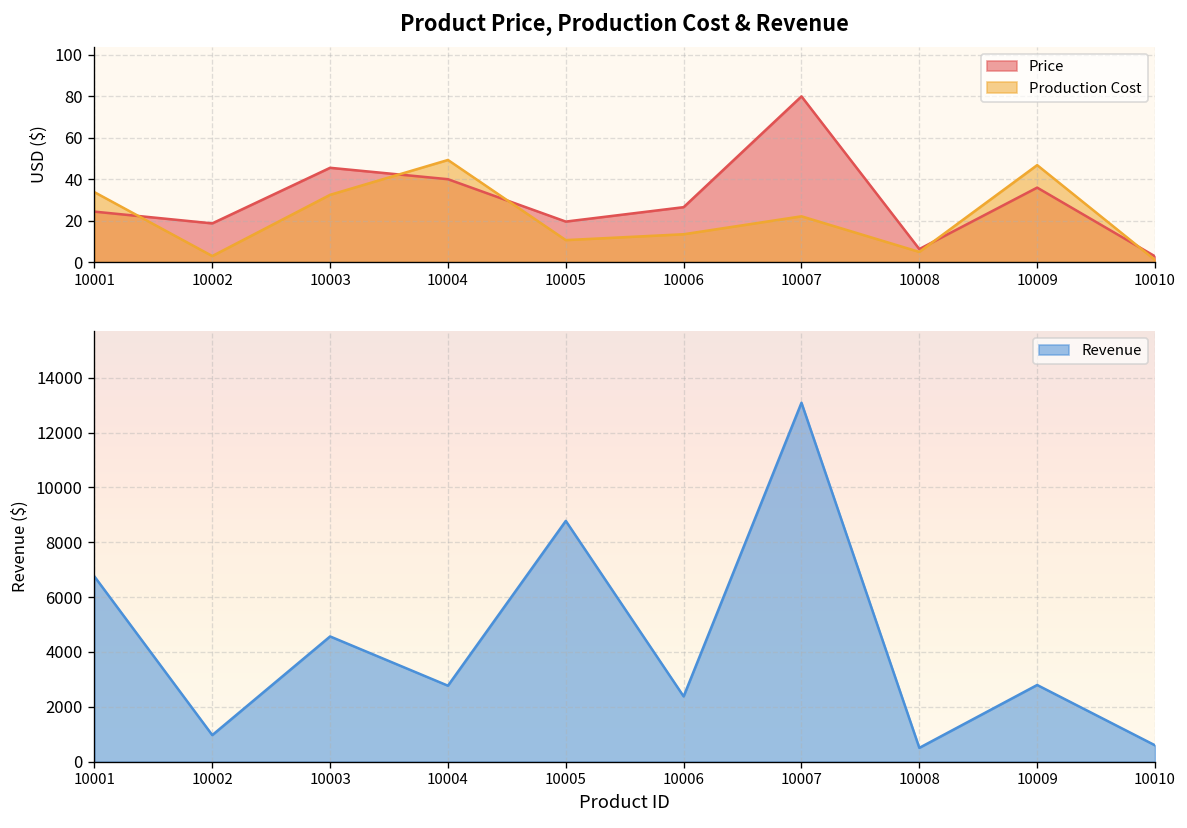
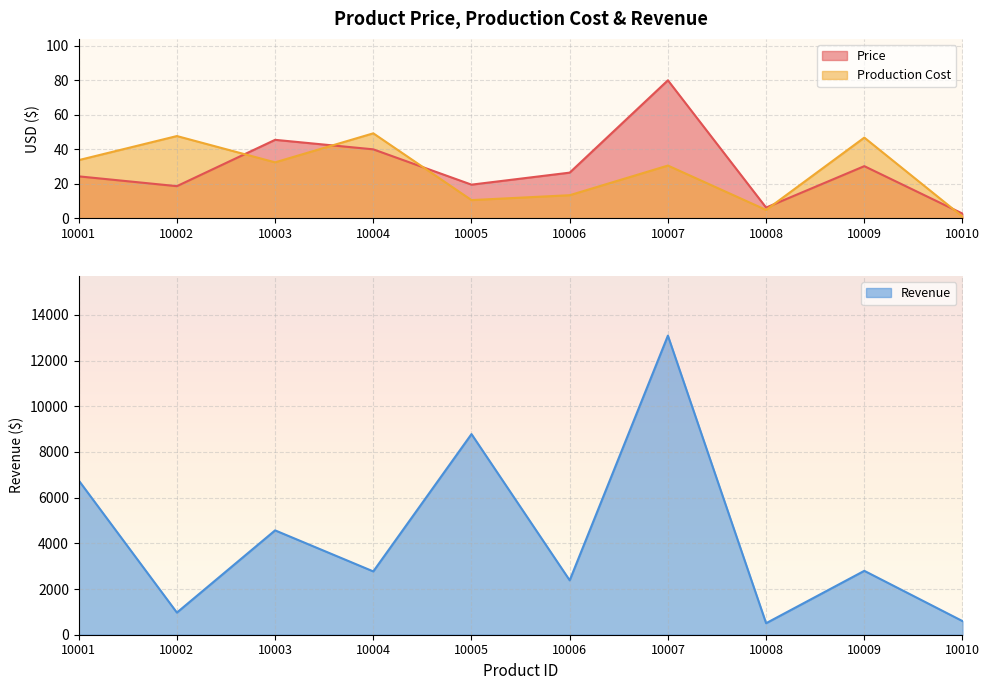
Product Price, Production Cost & Revenue, Production Cost, 10002: 3 -> 48
Product Price, Production Cost & Revenue, Production Cost, 10007: 22 -> 31
Product Price, Production Cost & Revenue, Price, 10009: 36 -> 30
